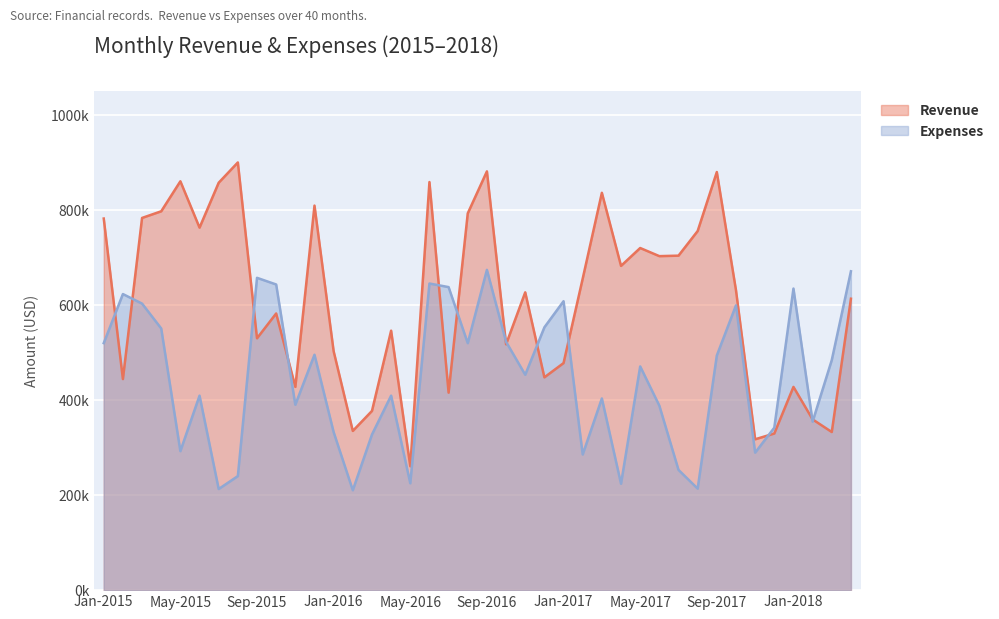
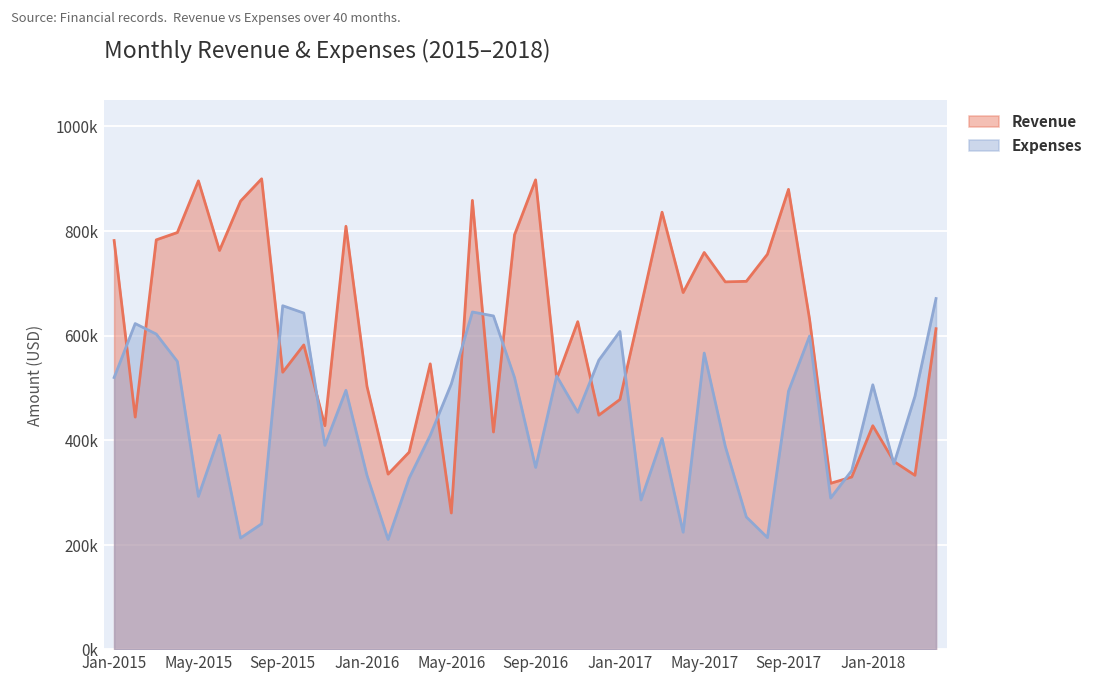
Revenue, May-2015: 860000 -> 900000
Expenses, May-2016: 220000 -> 510000
Revenue, Sep-2016: 880000 -> 900000
Expenses, Sep-2016: 670000 -> 350000
Revenue, May-2017: 720000 -> 760000
Expenses, May-2017: 470000 -> 570000
Expenses, Jan-2018: 630000 -> 510000
